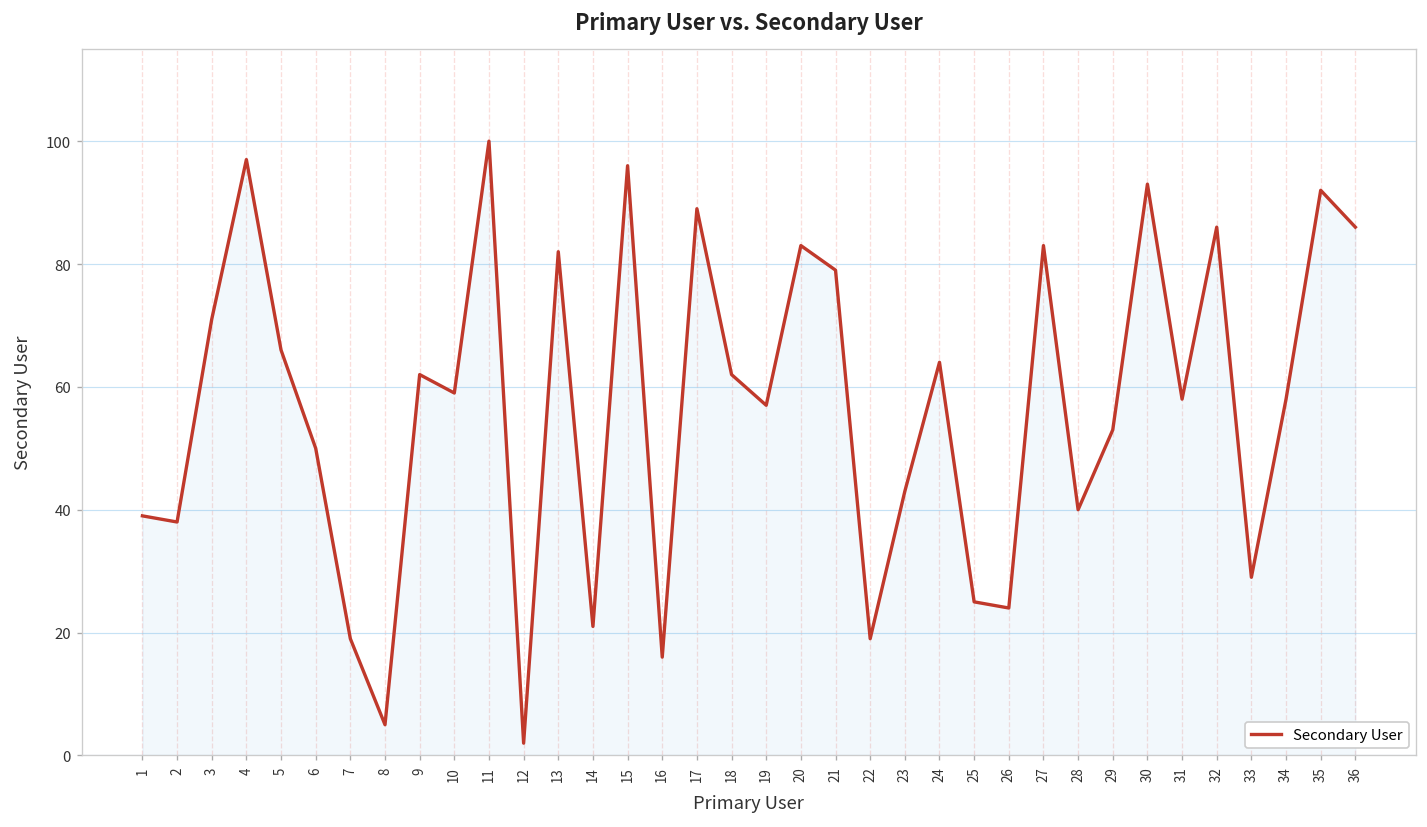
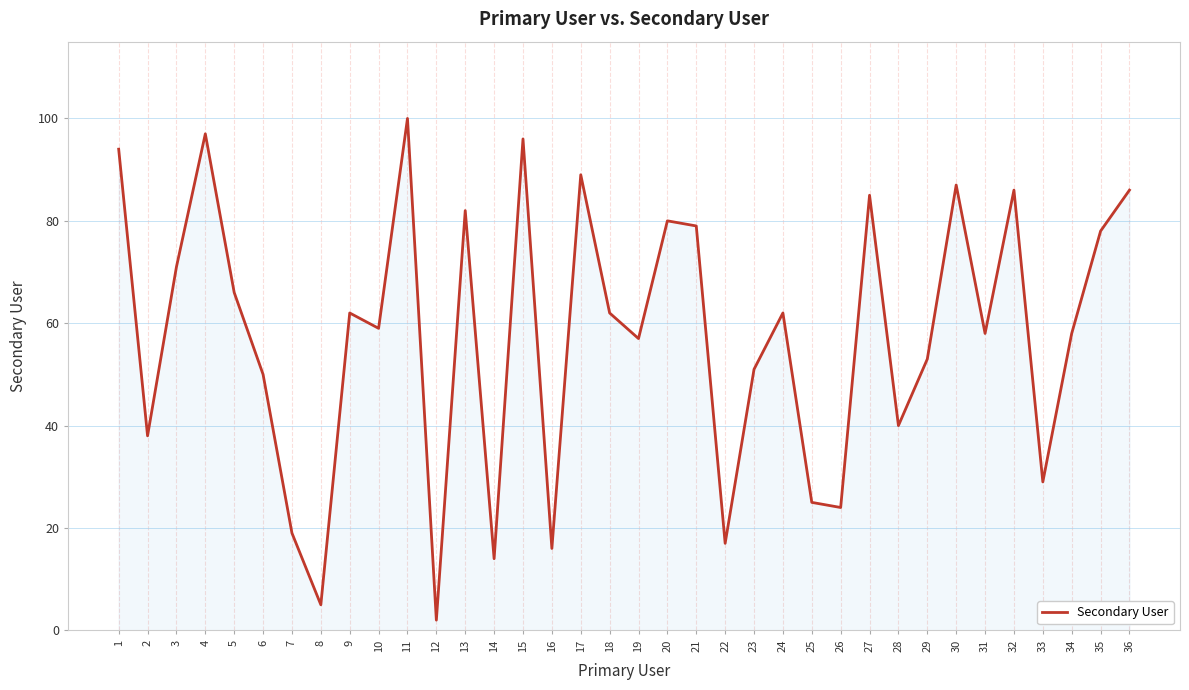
1: 39 -> 94
14: 21 -> 14
20: 83 -> 80
22: 19 -> 17
23: 43 -> 51
24: 64 -> 62
27: 83 -> 85
30: 93 -> 87
35: 92 -> 78
